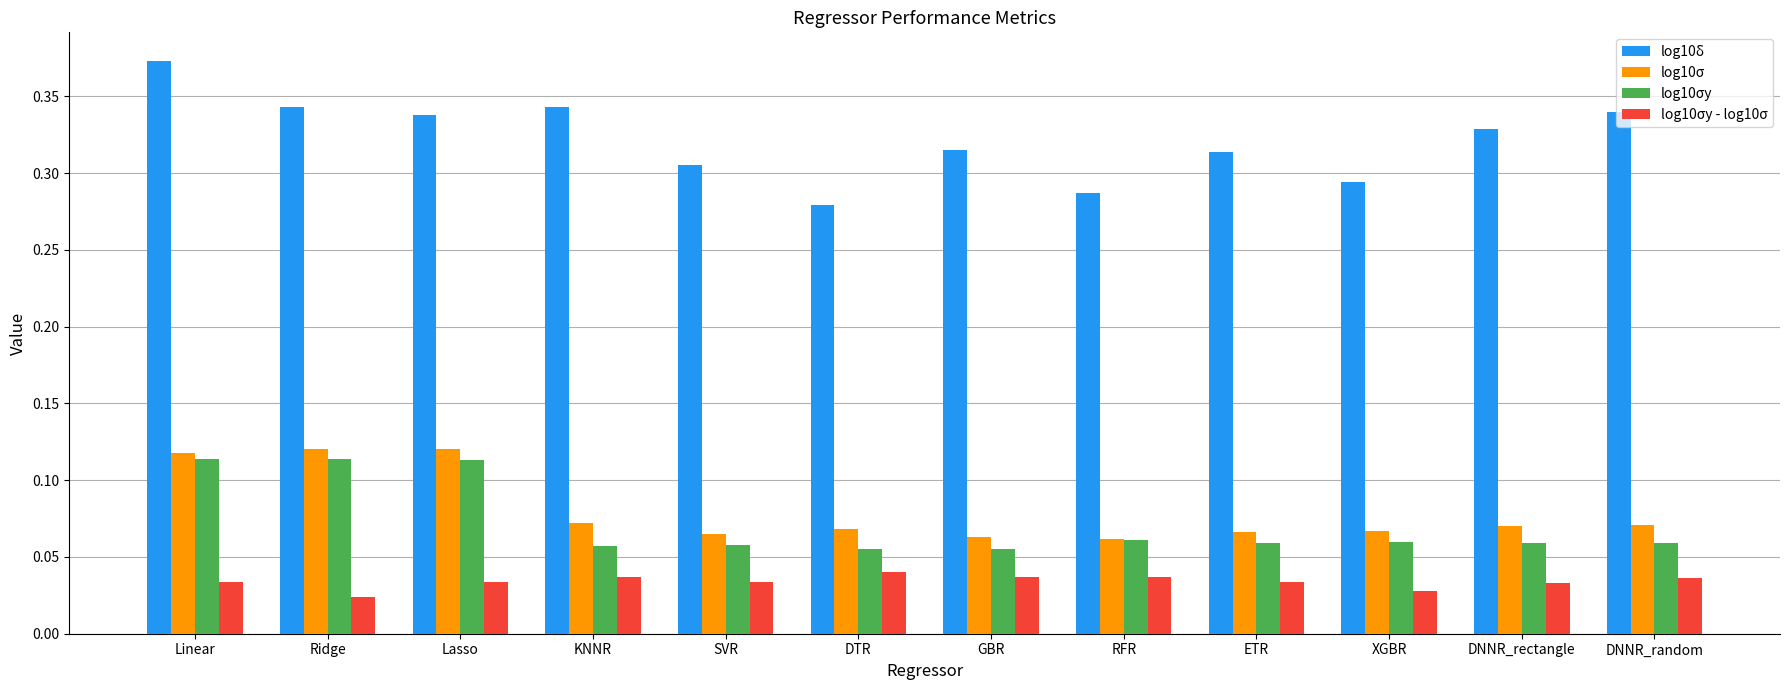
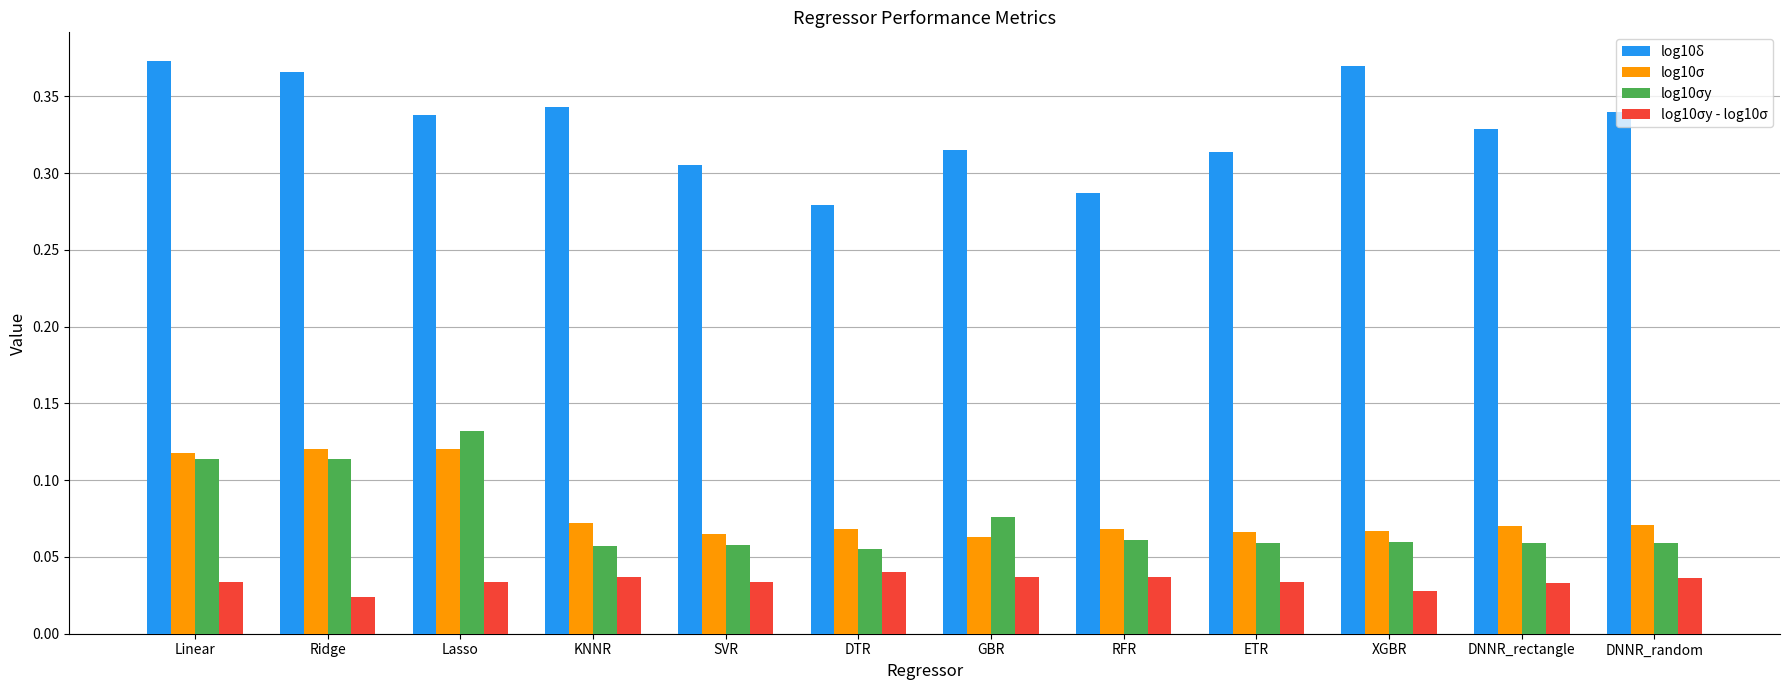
log10δ, Ridge: 0.343 -> 0.366
log10σy, Lasso: 0.113 -> 0.132
log10σy, GBR: 0.055 -> 0.076
log10σ, RFR: 0.062 -> 0.068
log10δ, XGBR: 0.294 -> 0.370
